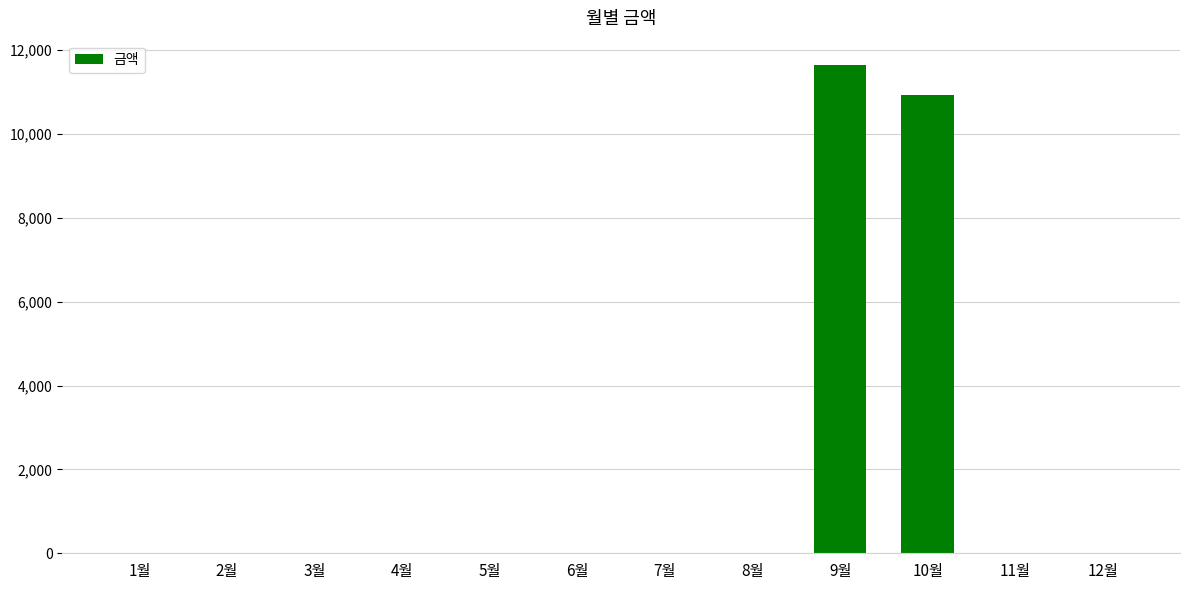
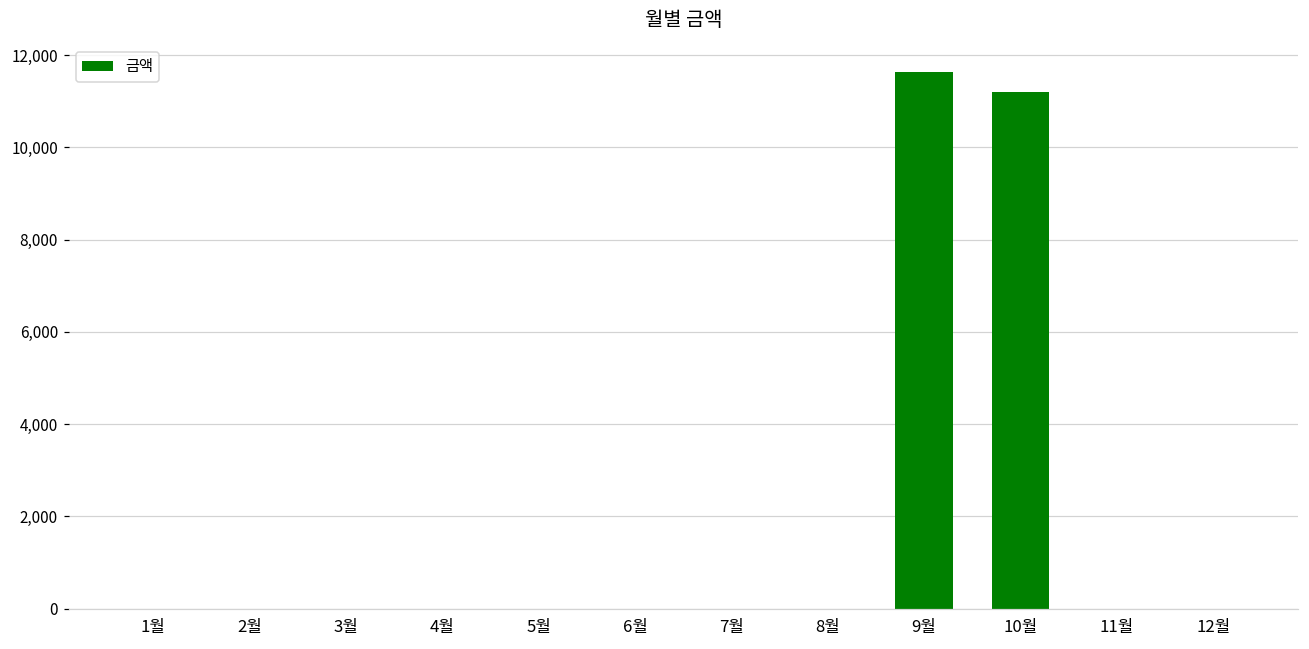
10월: 10,900 -> 11,200
